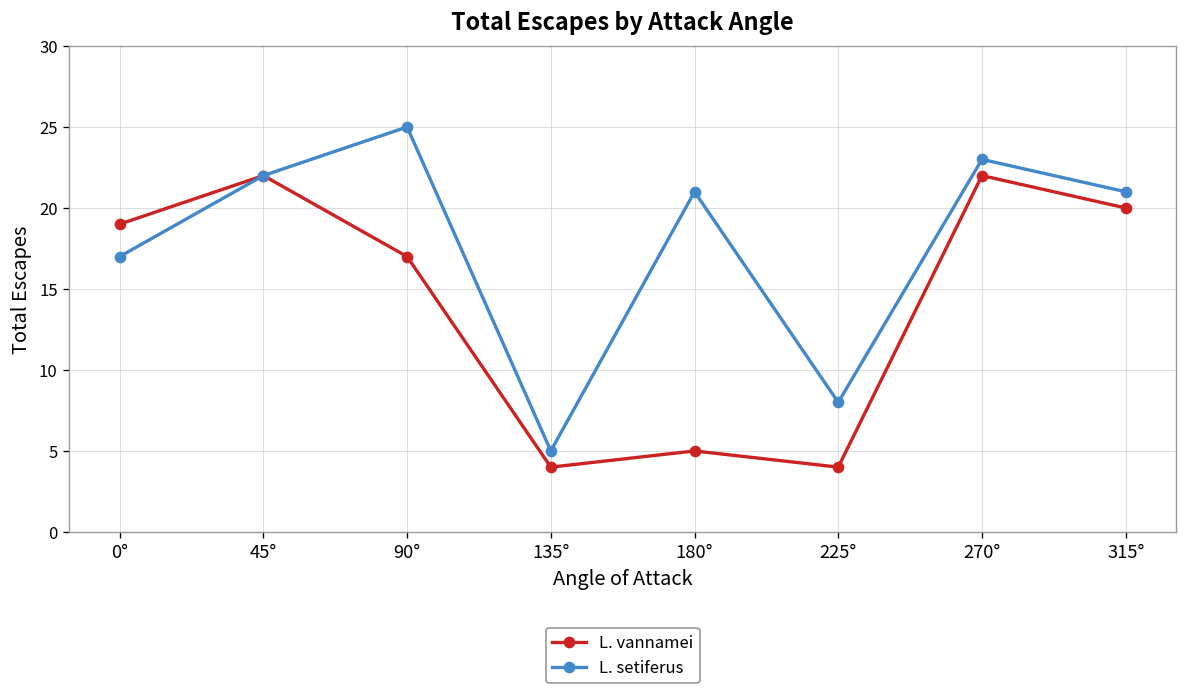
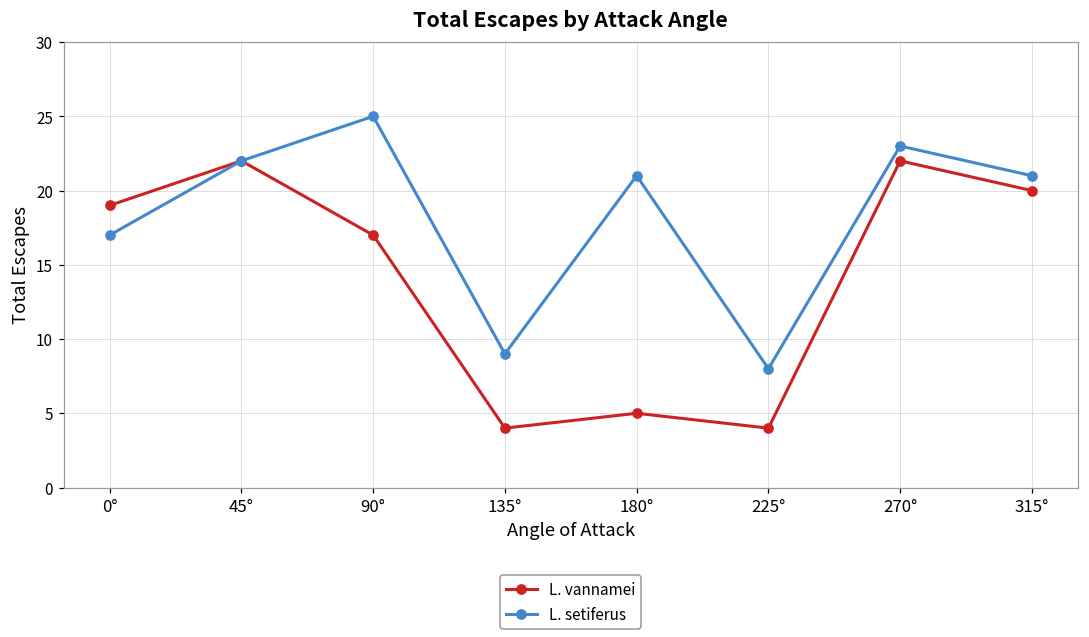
L. setiferus, 135°: 5 -> 9
